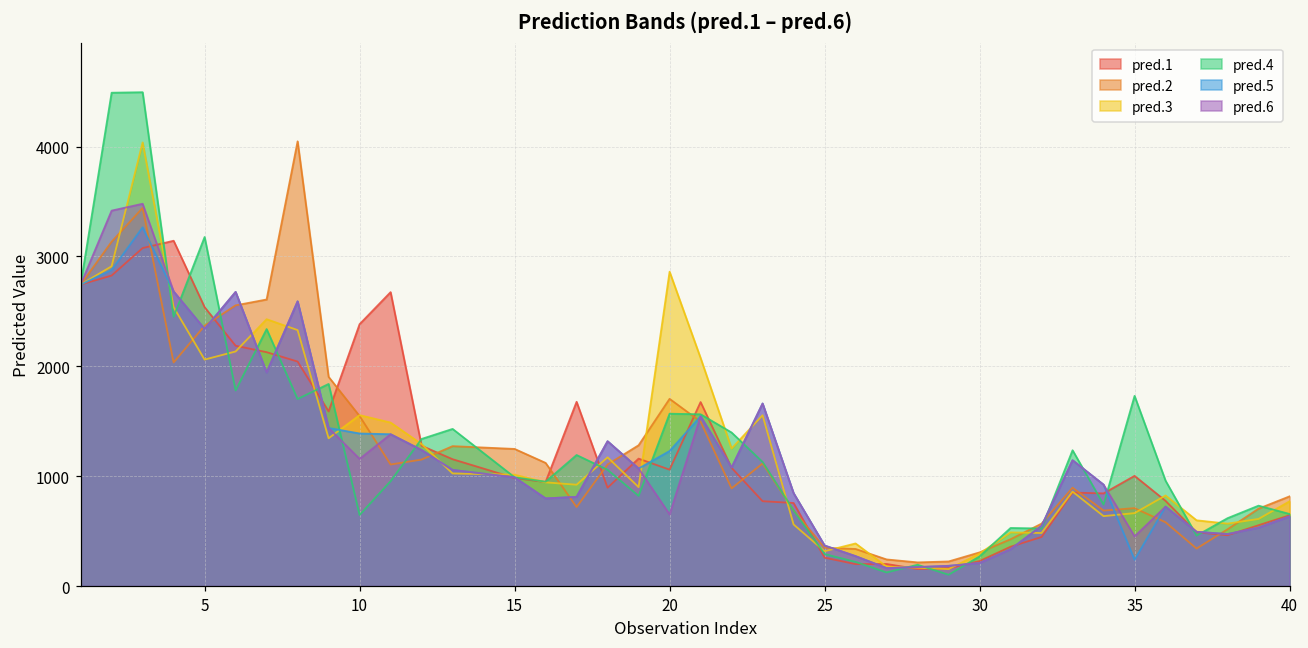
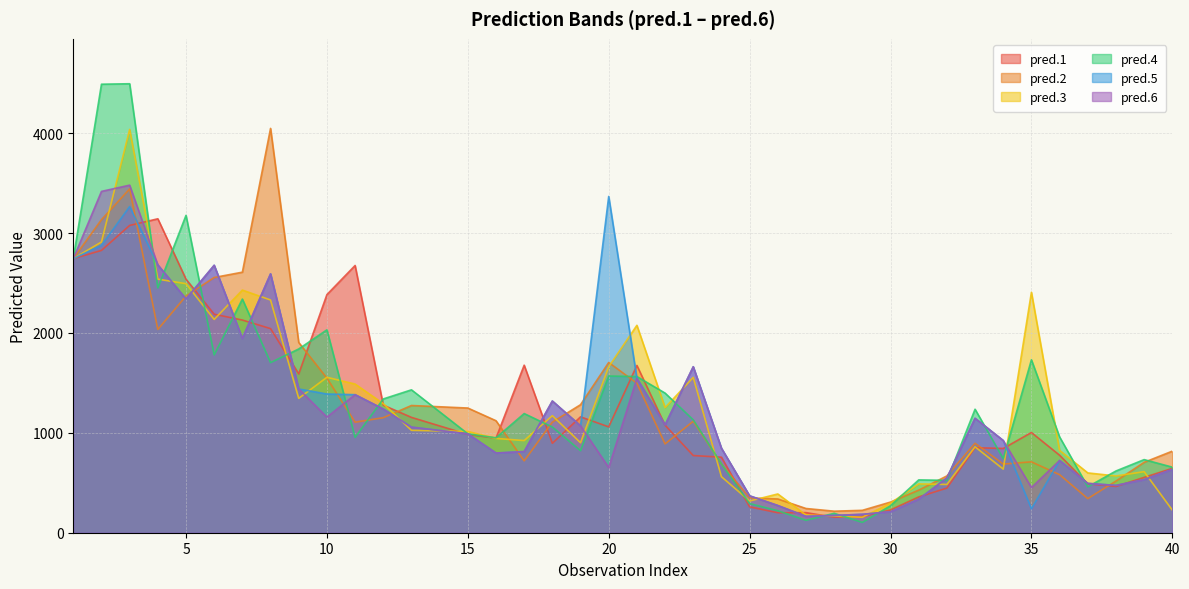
pred.3, 5: 2100 -> 2500
pred.4, 10: 600 -> 2000
pred.3, 20: 2900 -> 1700
pred.5, 20: 1200 -> 3400
pred.3, 35: 700 -> 2400
pred.3, 40: 800 -> 200
